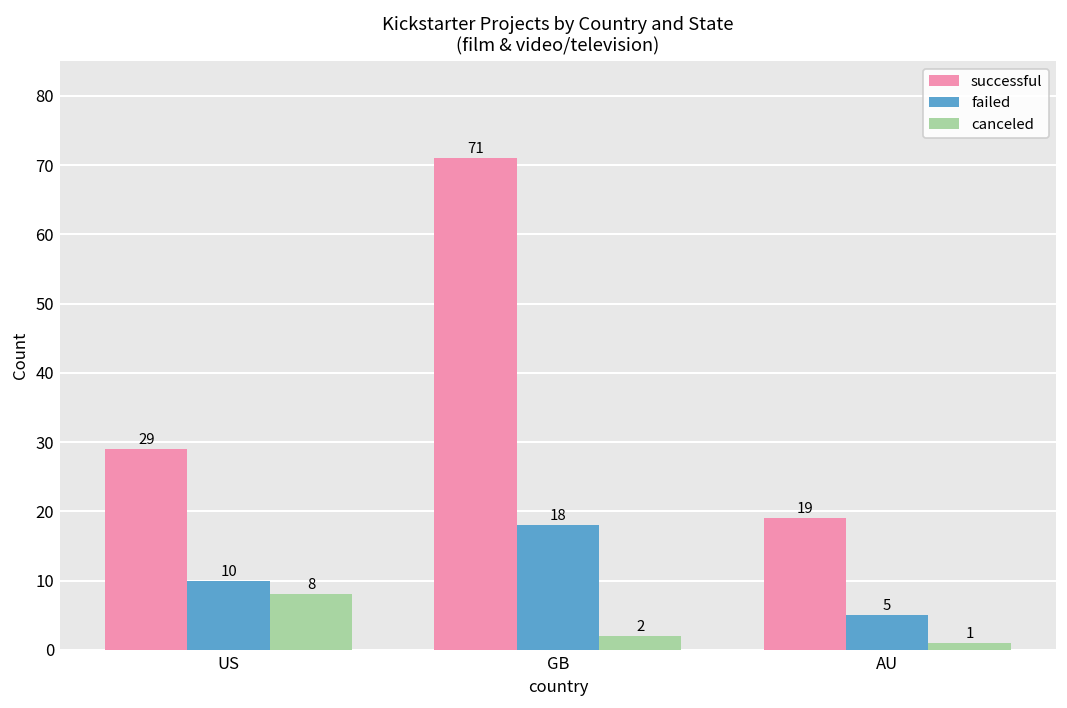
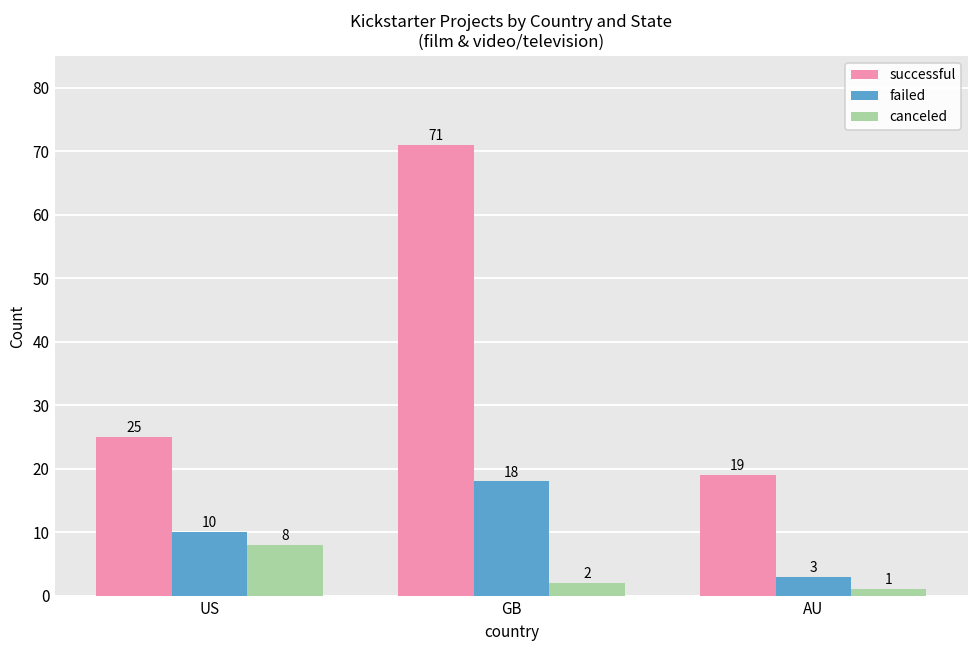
successful, US: 29 -> 25
failed, AU: 5 -> 3
